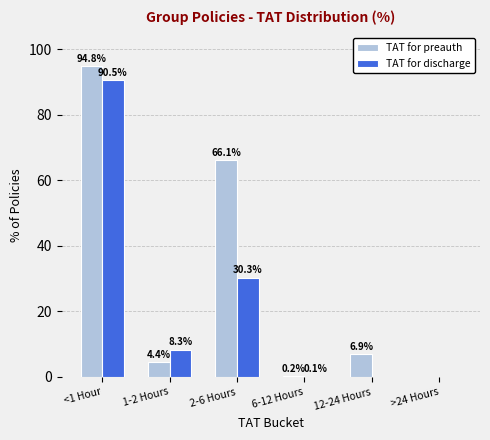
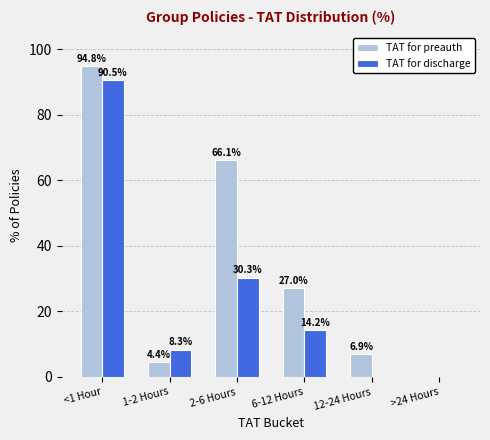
TAT for preauth, 6-12 Hours: 0.2% -> 27.0%
TAT for discharge, 6-12 Hours: 0.1% -> 14.2%
